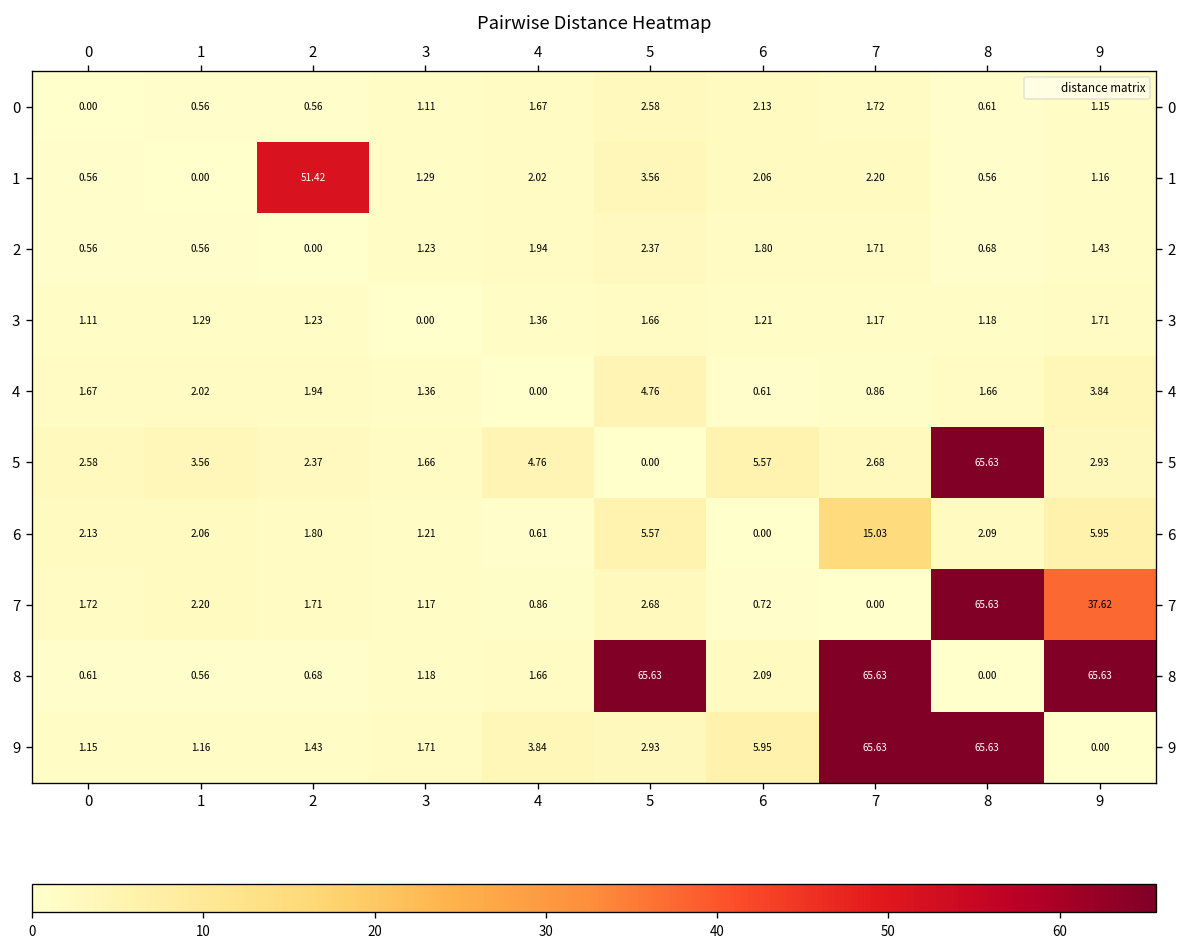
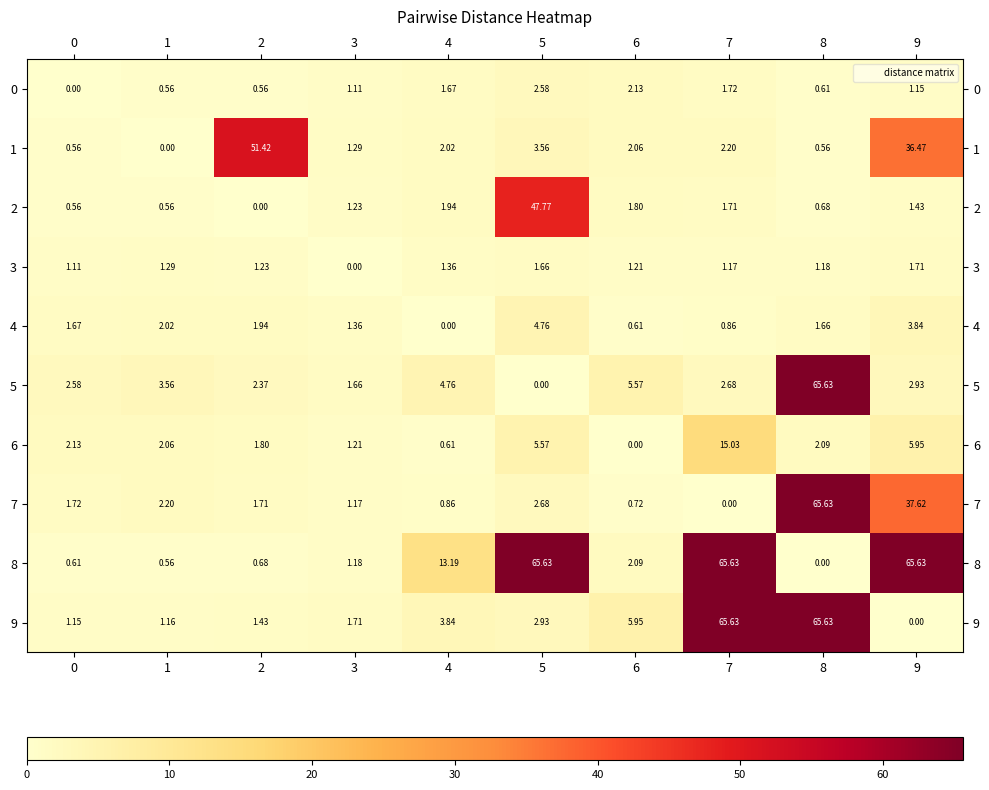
1, 9: 1.16 -> 36.47
2, 5: 2.37 -> 47.77
8, 4: 1.66 -> 13.19
